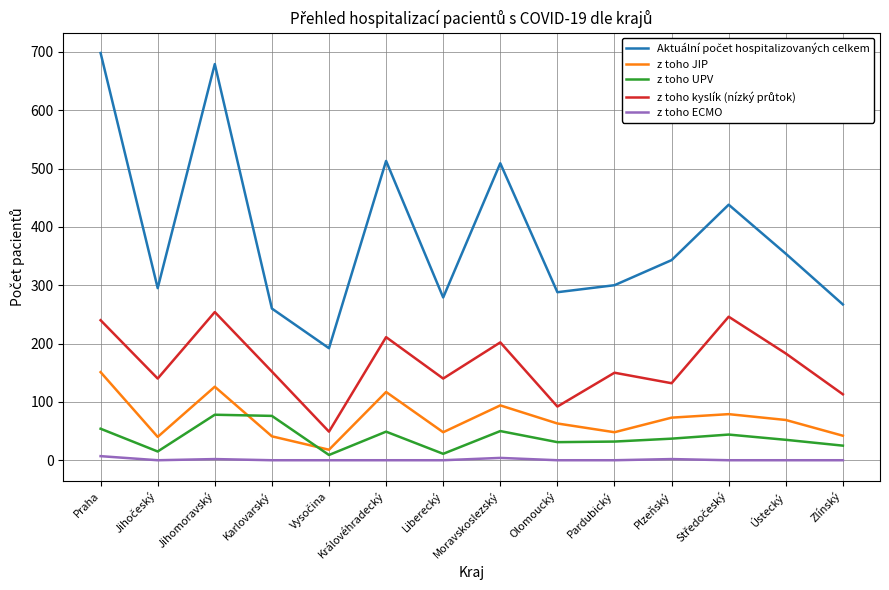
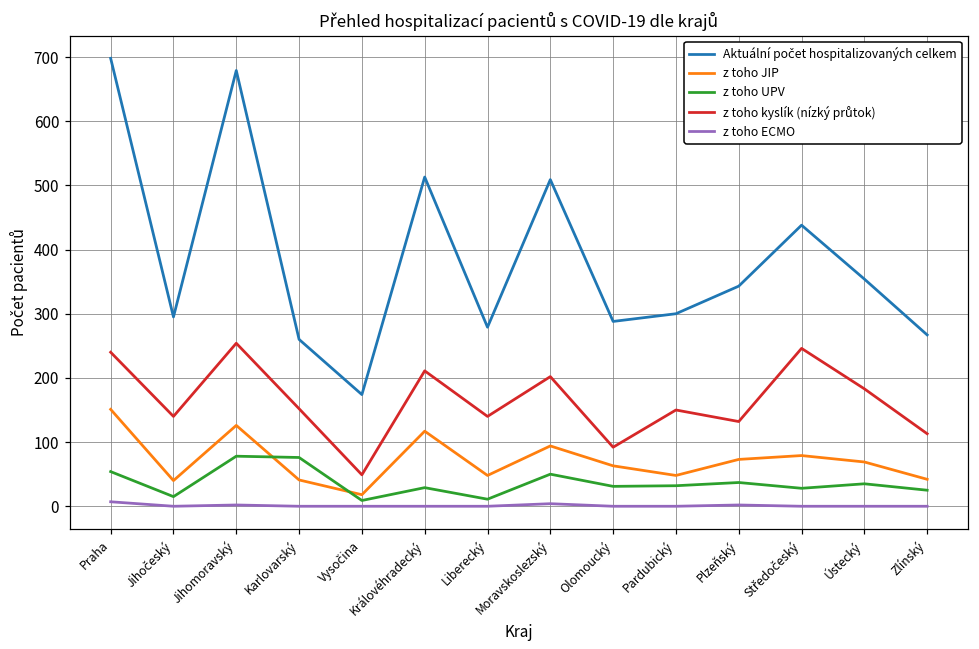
Aktuální počet hospitalizovaných celkem, Vysočina: 190 -> 170
z toho UPV, Královéhradecký: 50 -> 30
z toho UPV, Středočeský: 40 -> 30
